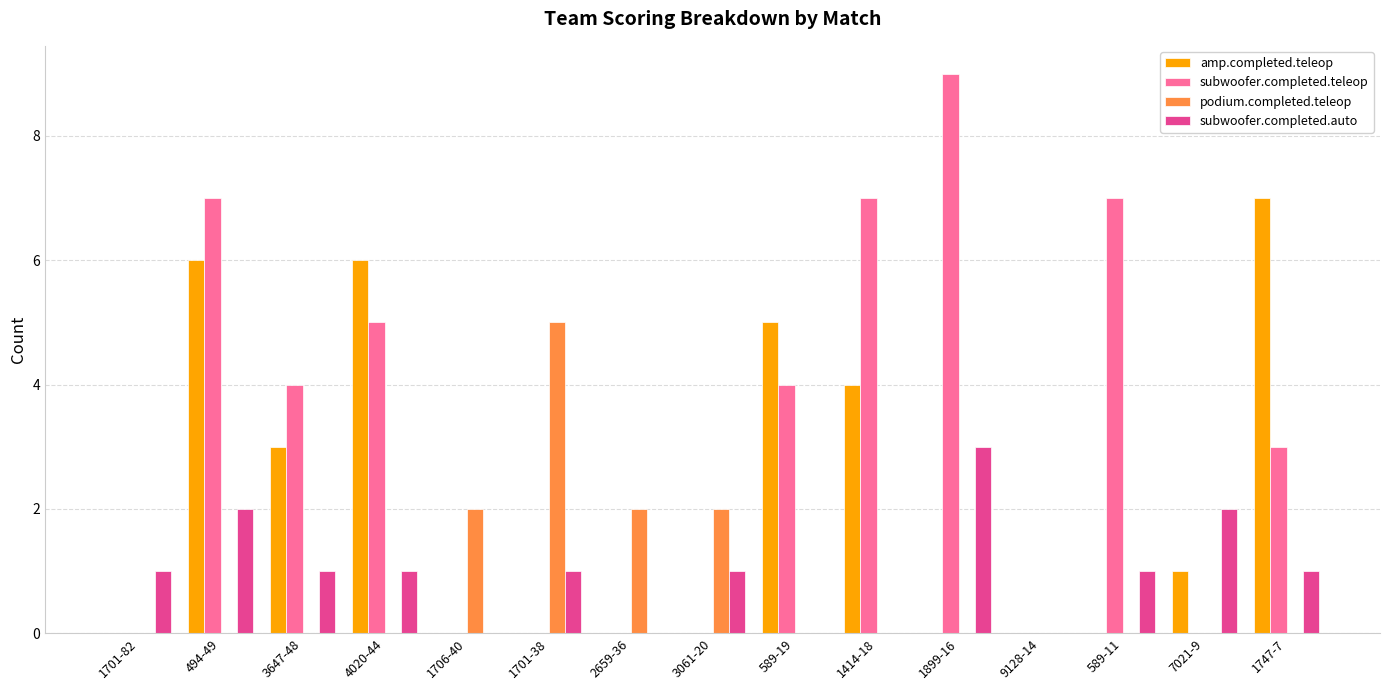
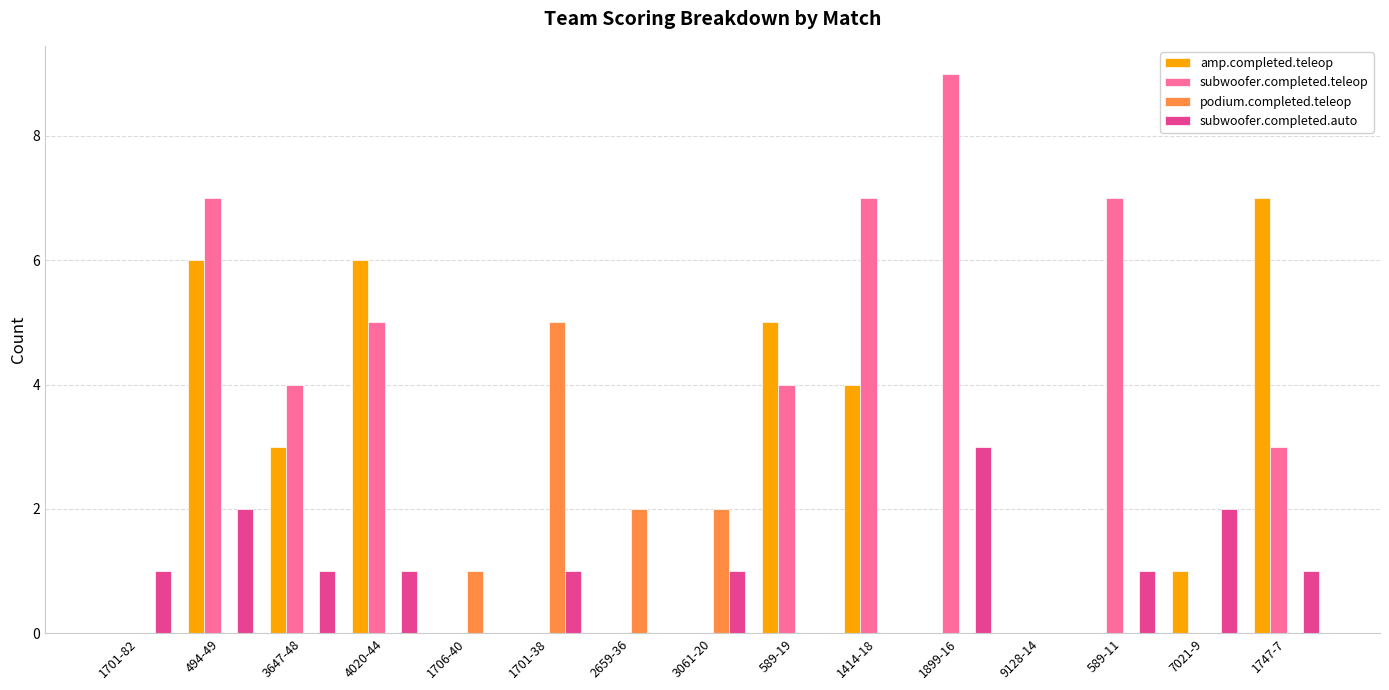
podium.completed.teleop, 1706-40: 2 -> 1
